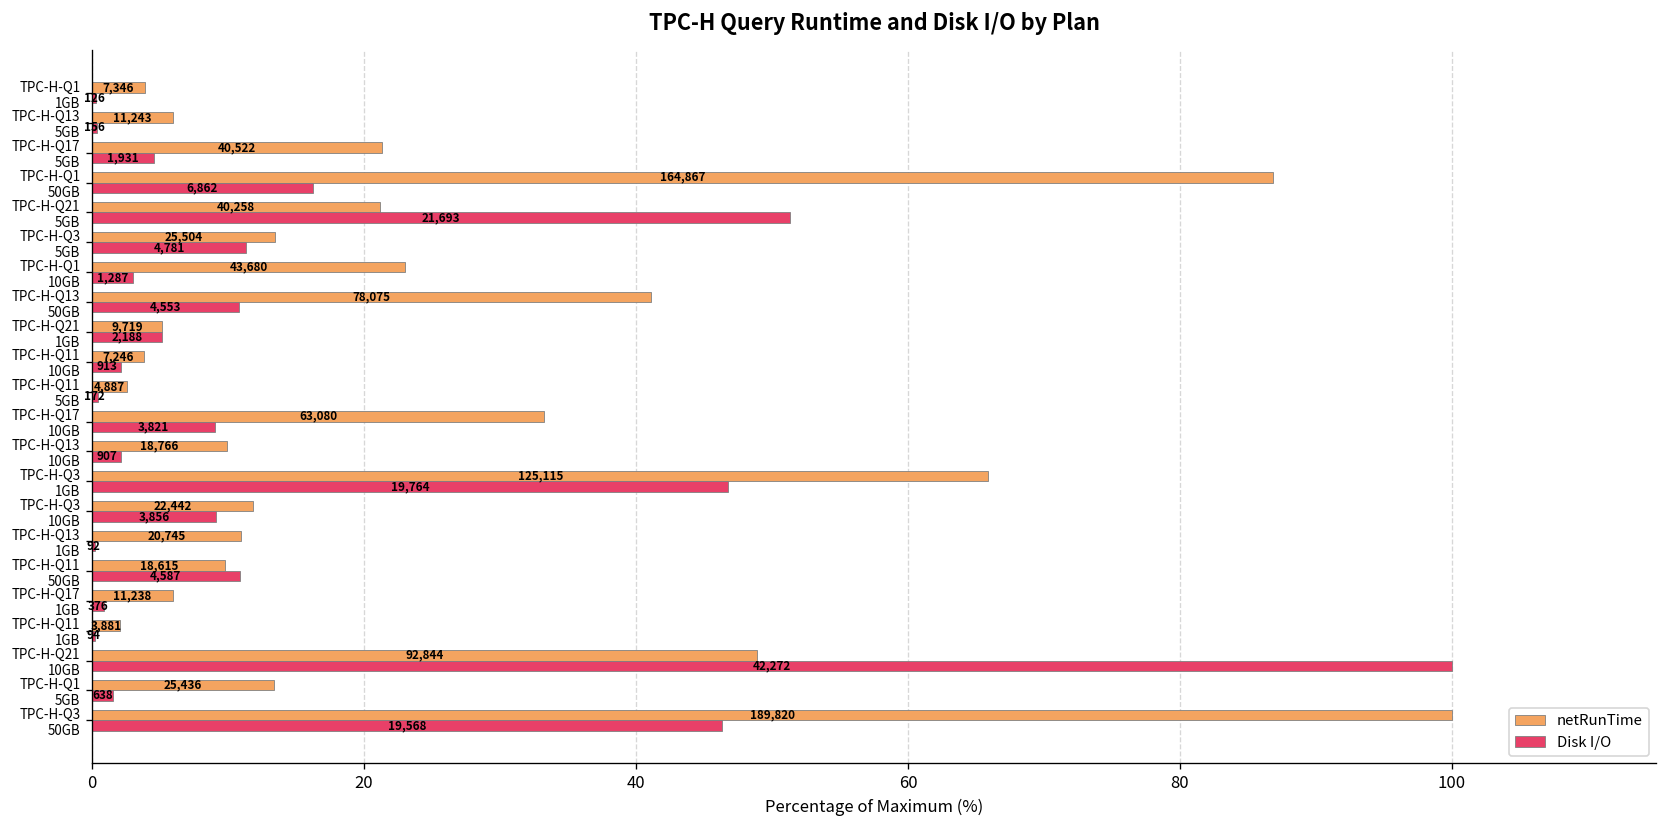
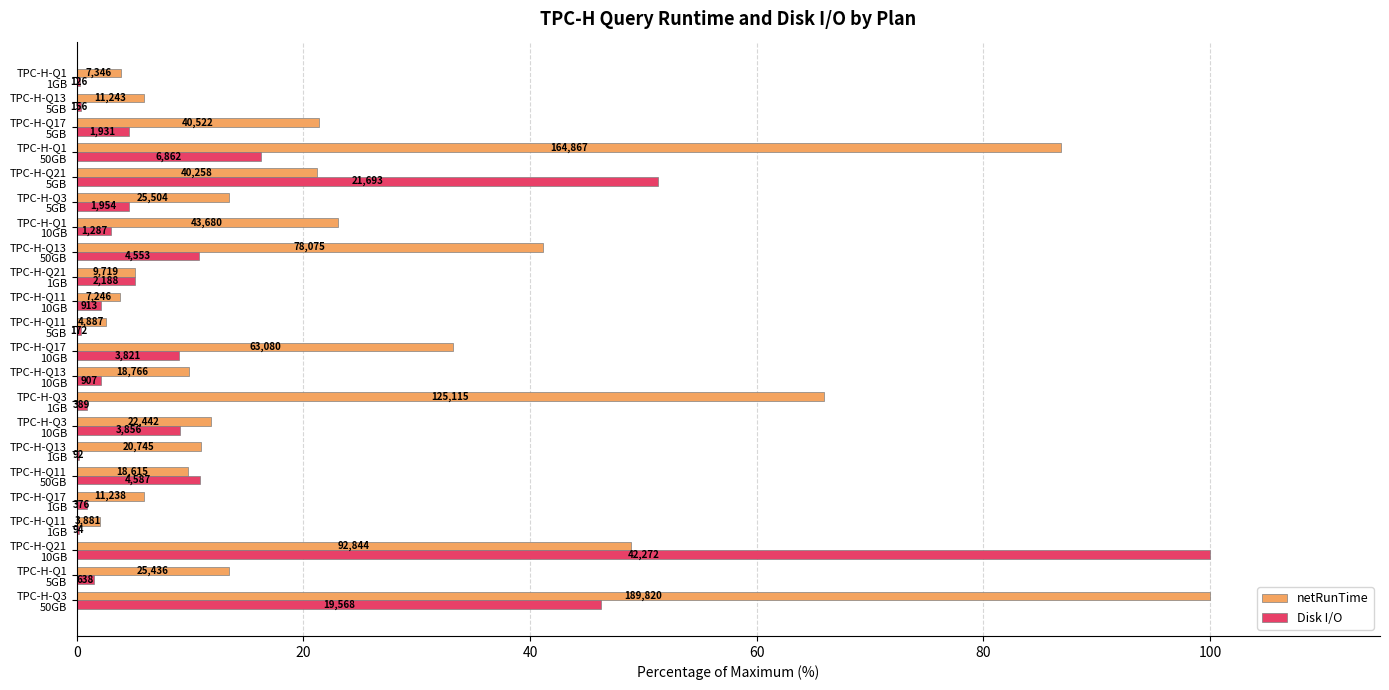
Disk I/O, TPC-H-Q3 5GB: 4,781 -> 1,954
Disk I/O, TPC-H-Q3 1GB: 19,764 -> 389
